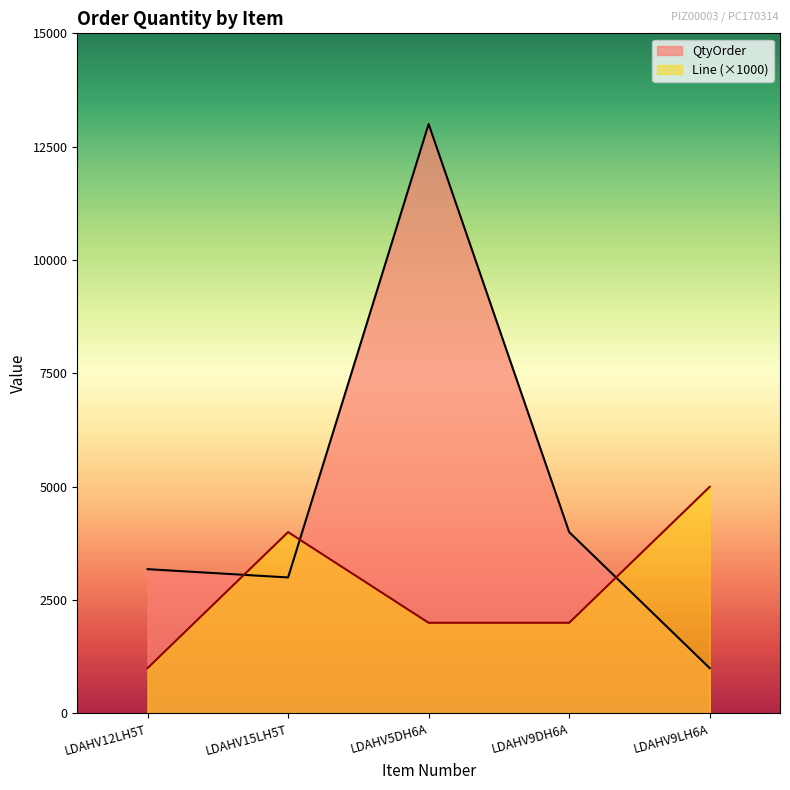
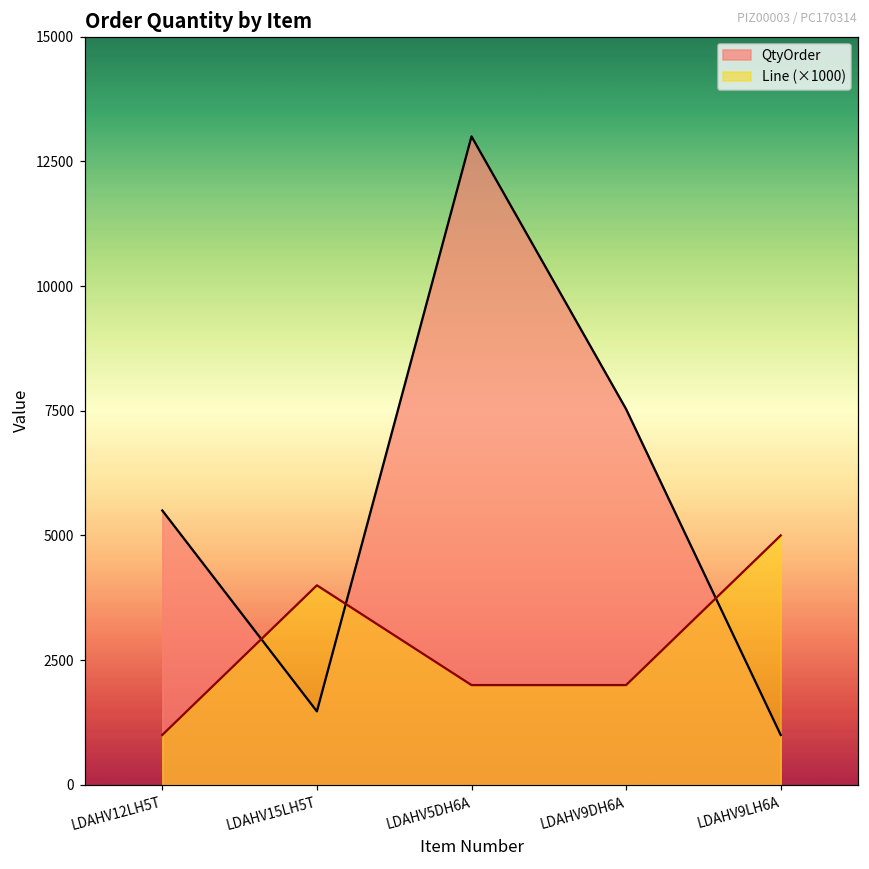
QtyOrder, LDAHV12LH5T: 3200 -> 5500
QtyOrder, LDAHV15LH5T: 3000 -> 1500
QtyOrder, LDAHV9DH6A: 4000 -> 7500
